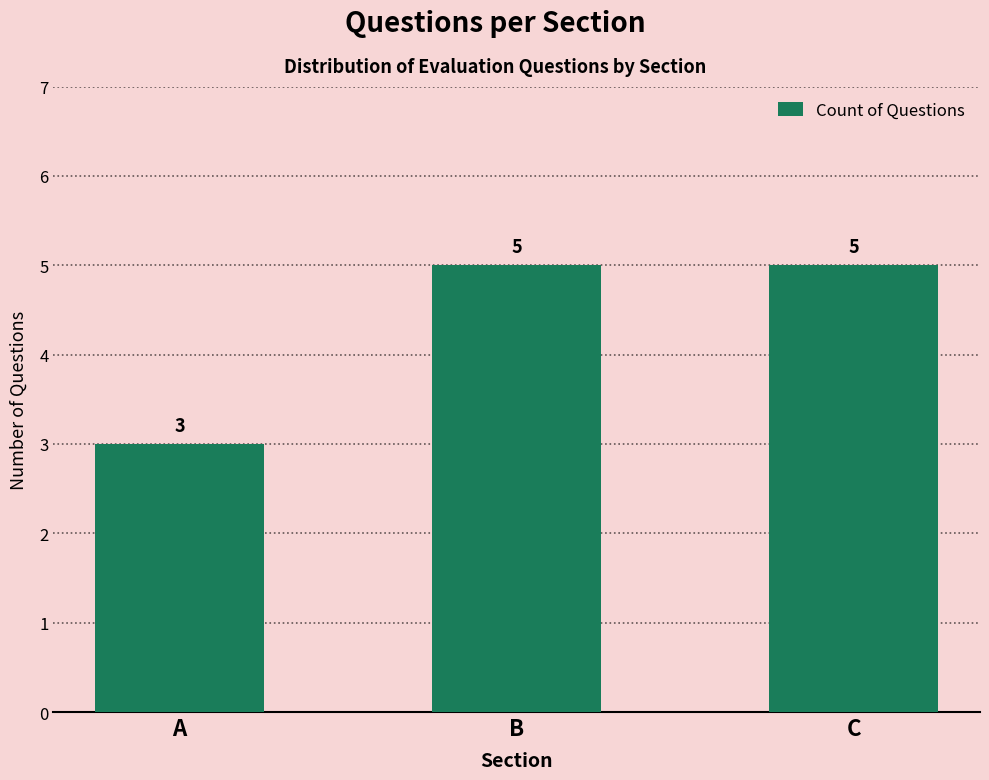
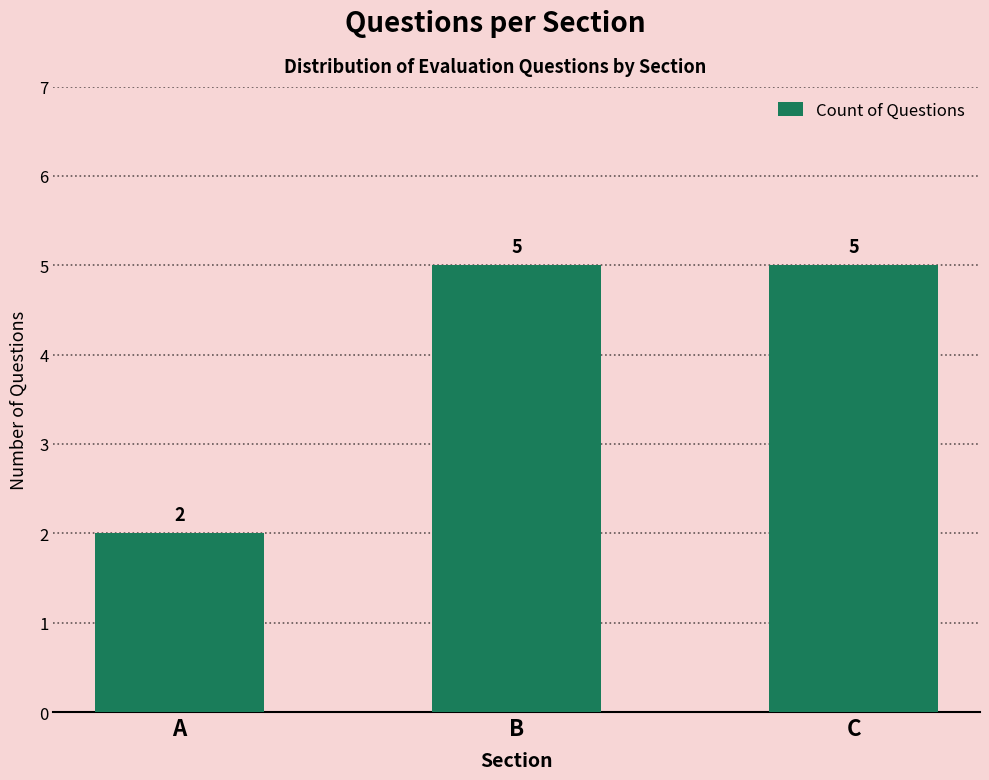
A: 3 -> 2
